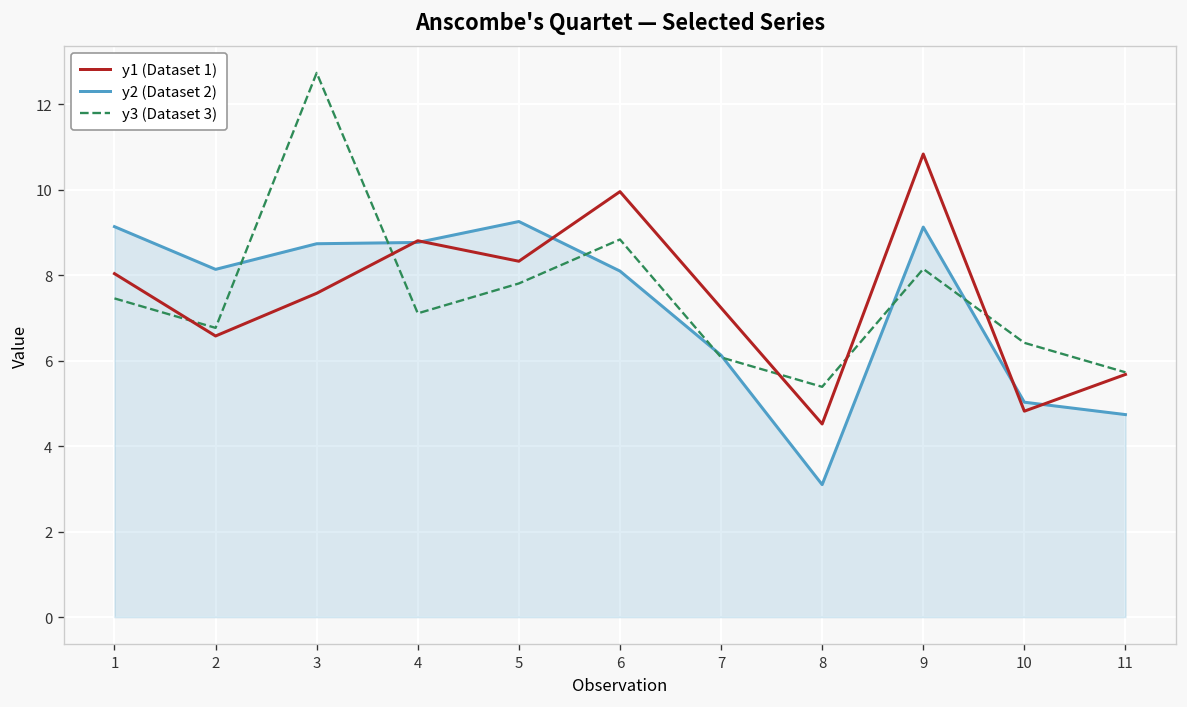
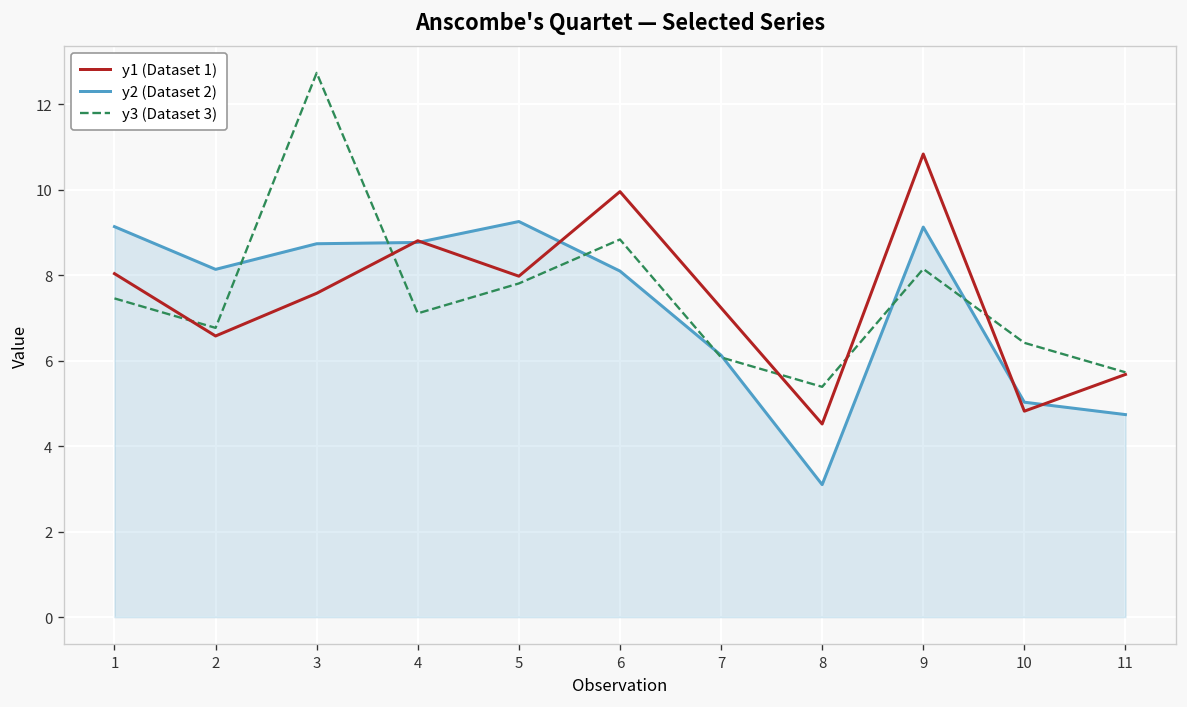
y1 (Dataset 1), 5: 8.3 -> 8.0
